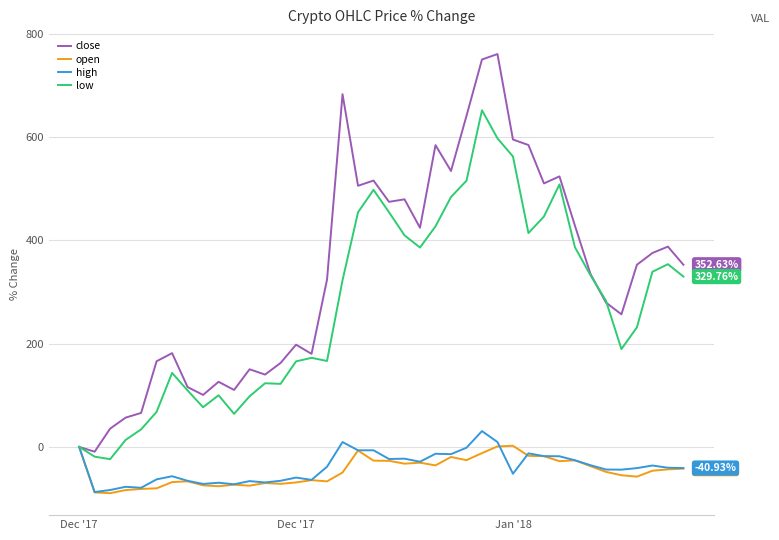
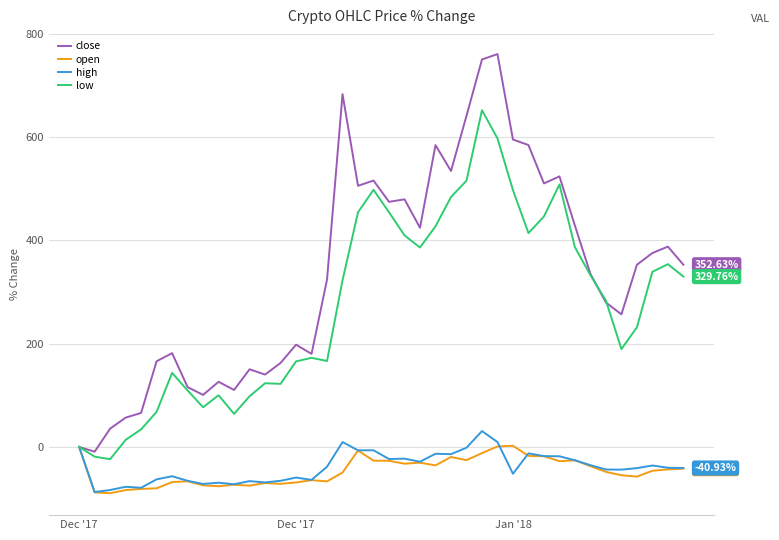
low, Jan '18: 560 -> 500
